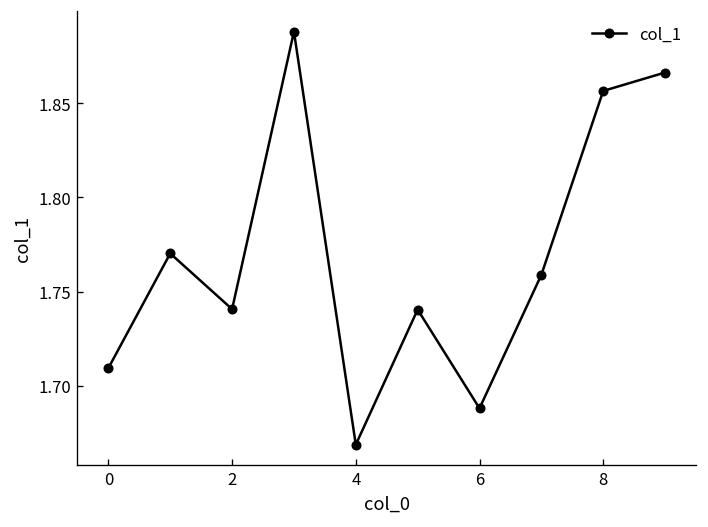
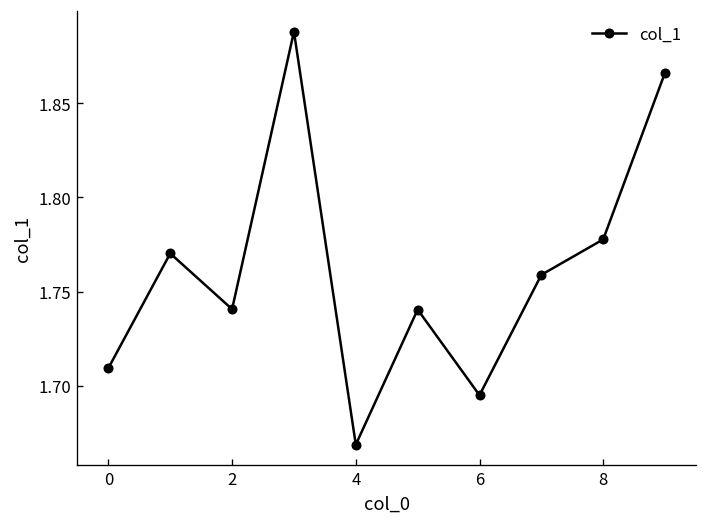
6: 1.688 -> 1.695
8: 1.856 -> 1.778
